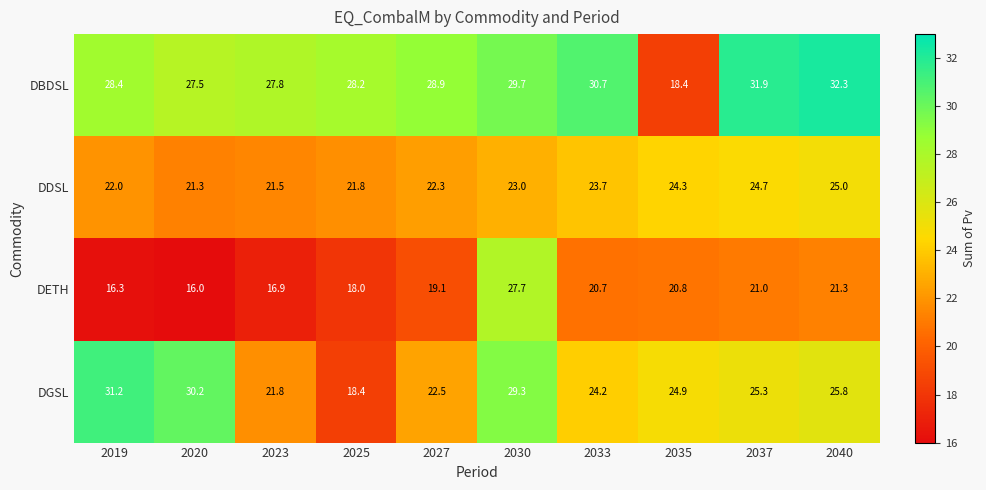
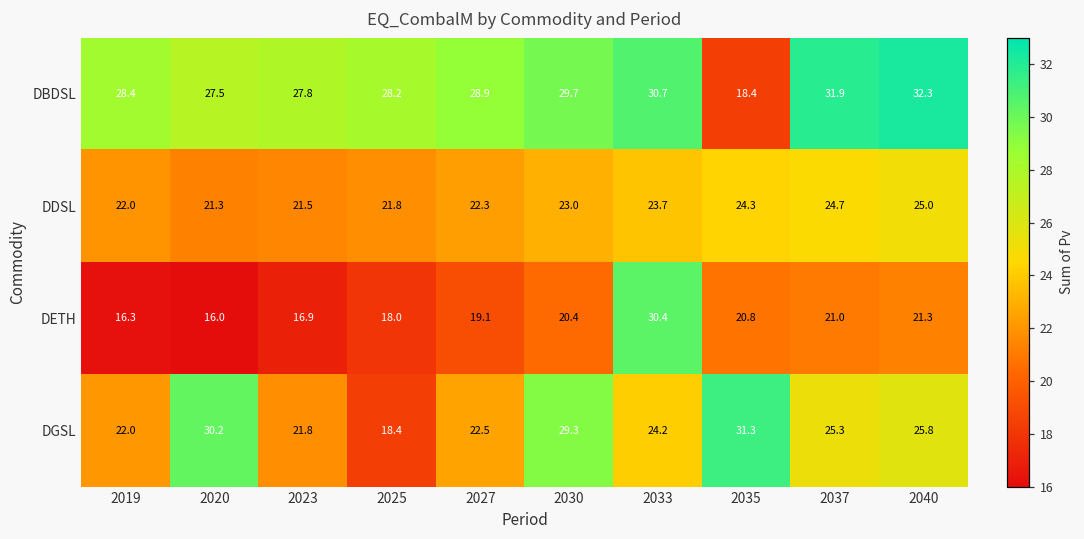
DETH, 2030: 27.7 -> 20.4
DETH, 2033: 20.7 -> 30.4
DGSL, 2019: 31.2 -> 22.0
DGSL, 2035: 24.9 -> 31.3
